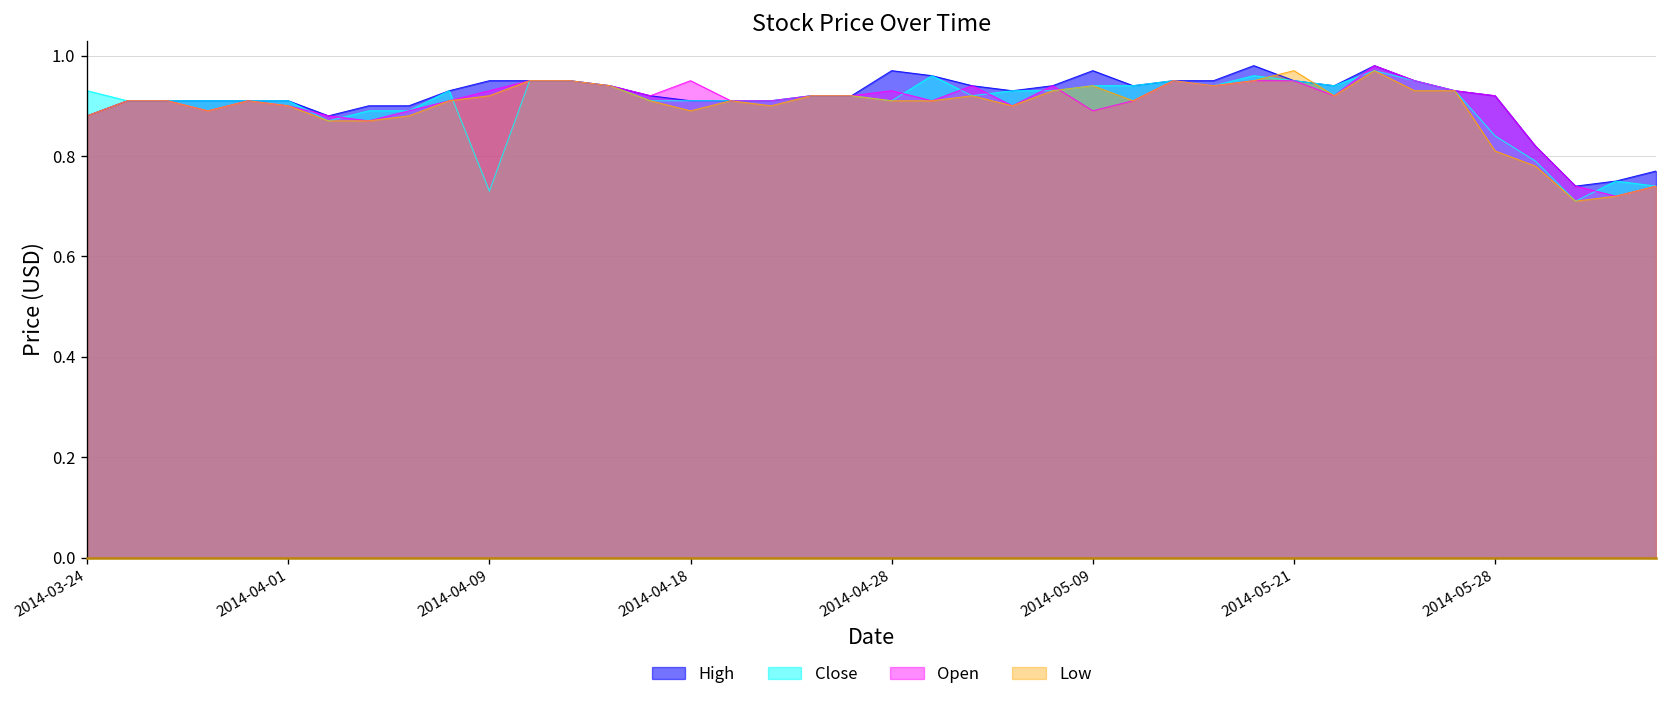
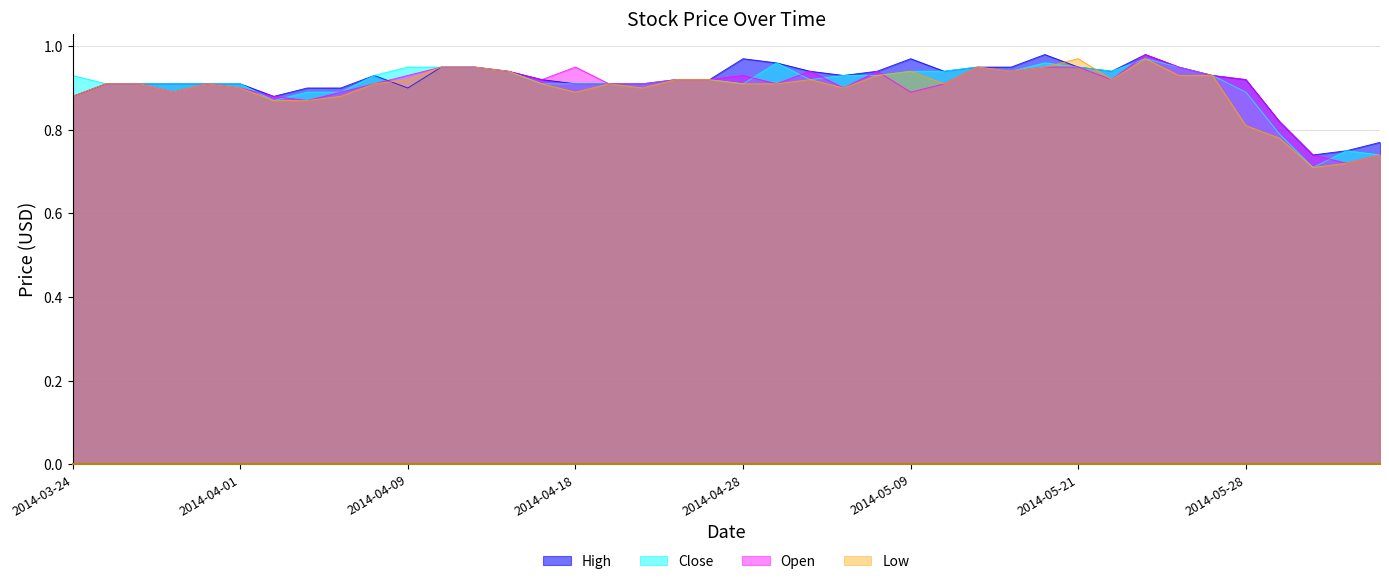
High, 2014-04-09: 0.95 -> 0.90
Close, 2014-04-09: 0.73 -> 0.95
Close, 2014-05-28: 0.84 -> 0.89
